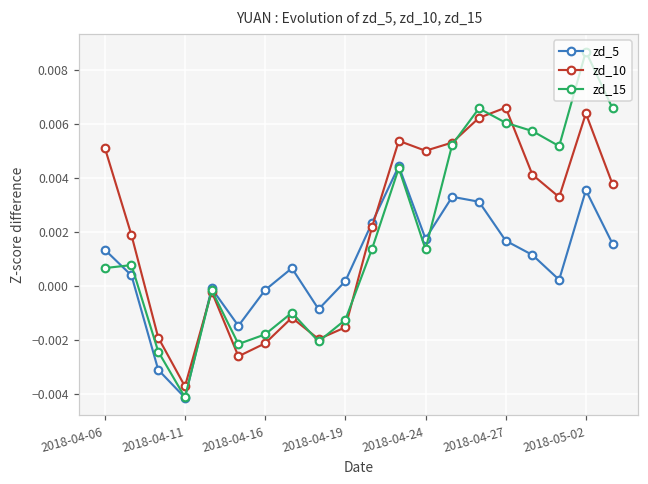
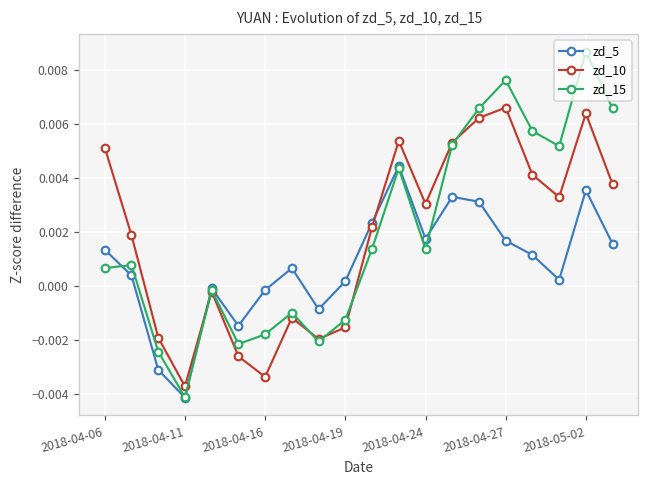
zd_10, 2018-04-16: -0.0021 -> -0.0034
zd_10, 2018-04-24: 0.0050 -> 0.0030
zd_15, 2018-04-27: 0.0061 -> 0.0076
